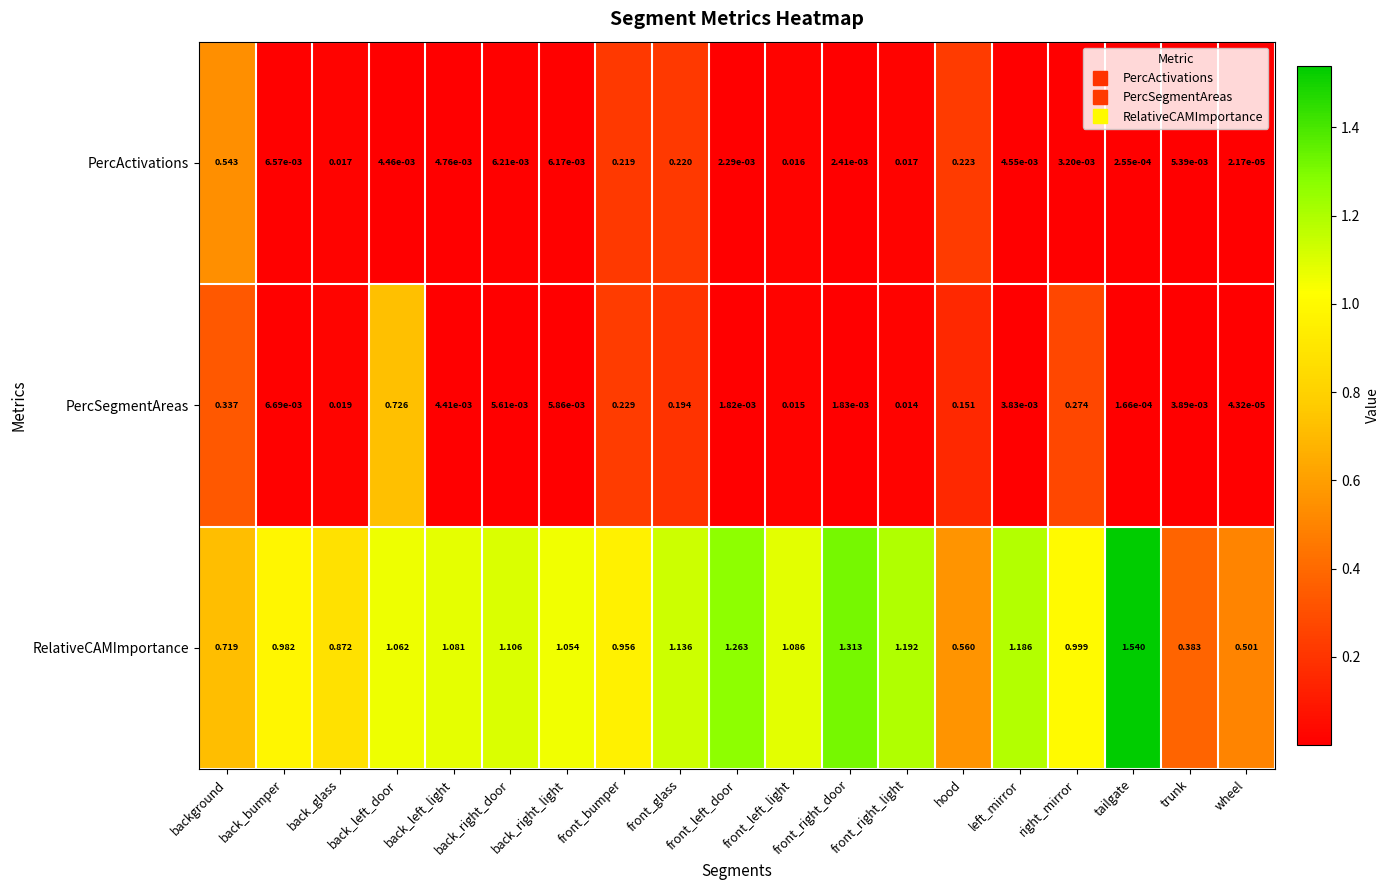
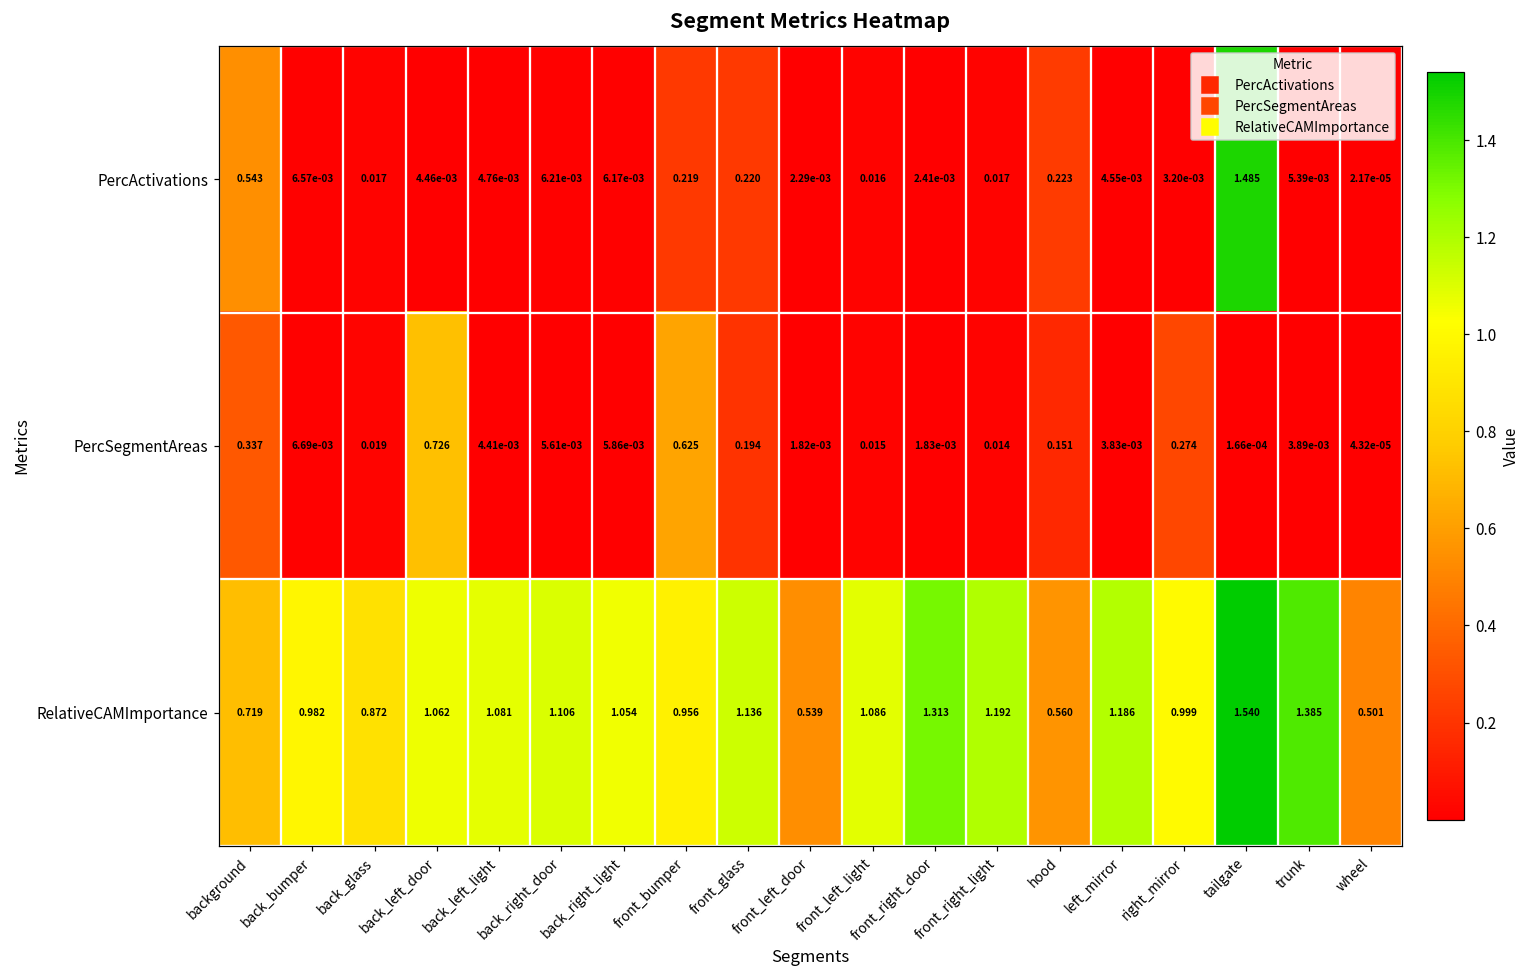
PercActivations, tailgate: 2.55e-04 -> 1.485
PercSegmentAreas, front_bumper: 0.229 -> 0.625
RelativeCAMImportance, front_left_door: 1.263 -> 0.539
RelativeCAMImportance, trunk: 0.383 -> 1.385
